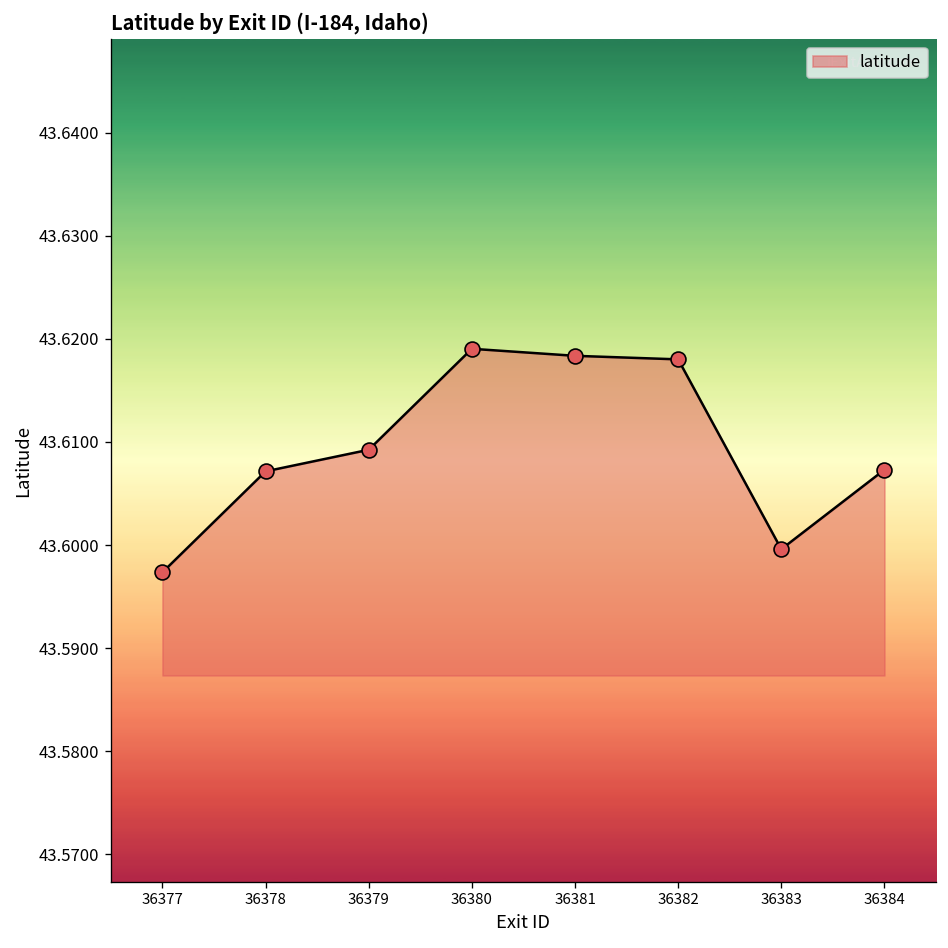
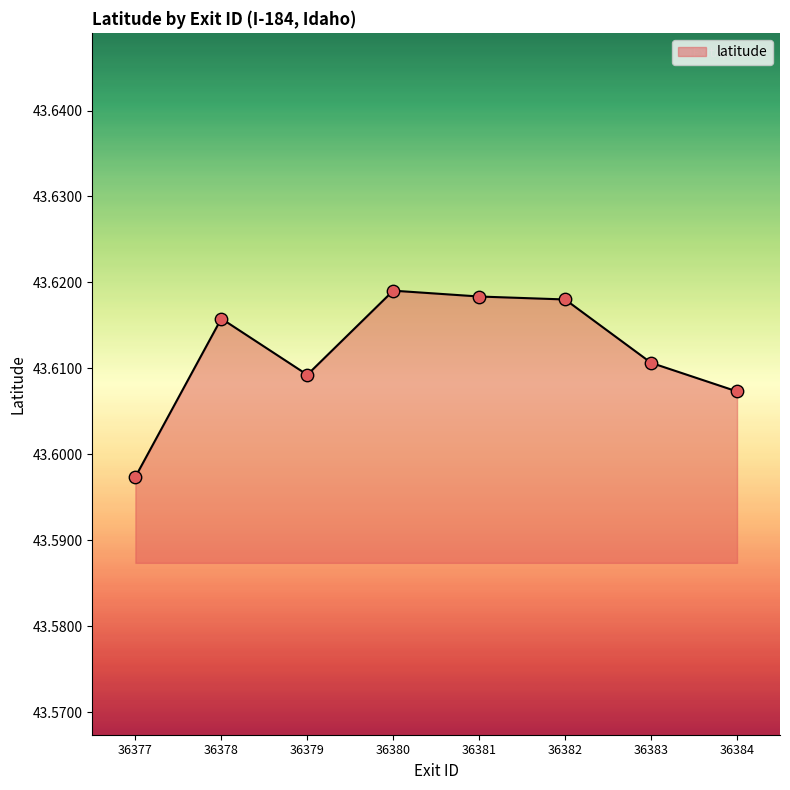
36378: 43.607 -> 43.616
36383: 43.600 -> 43.611
